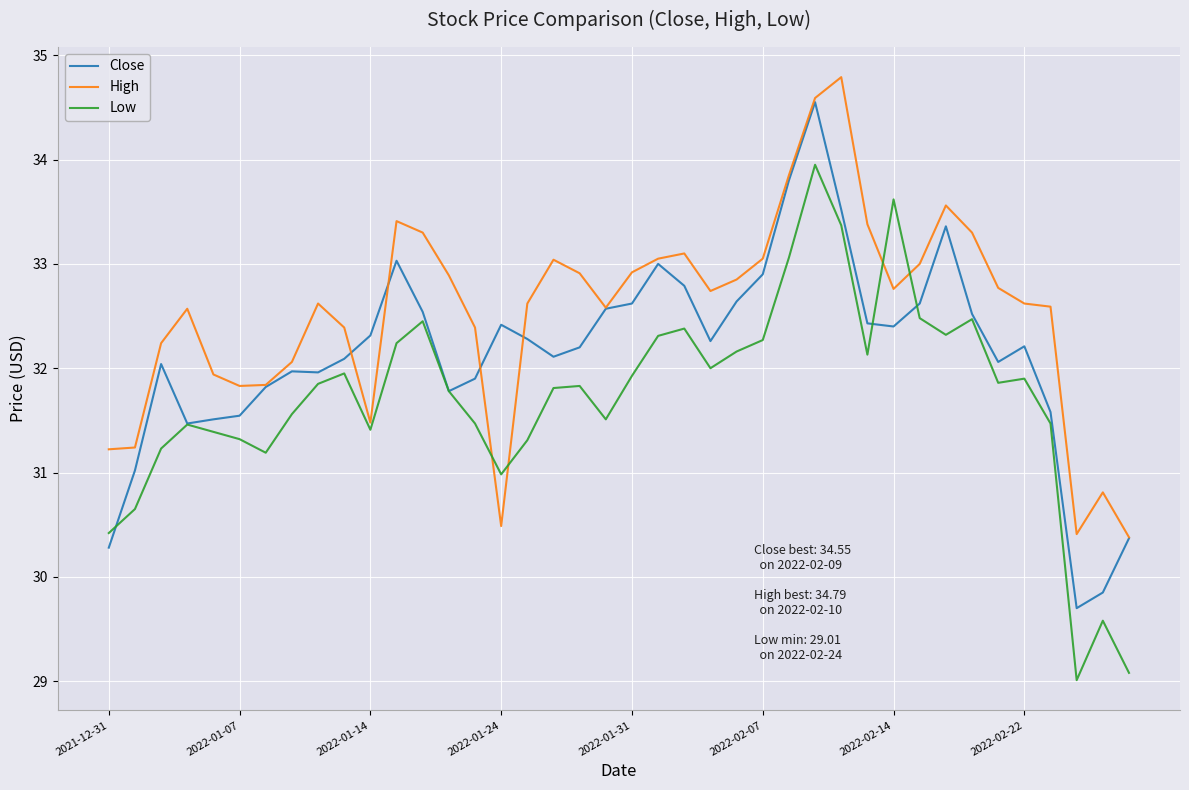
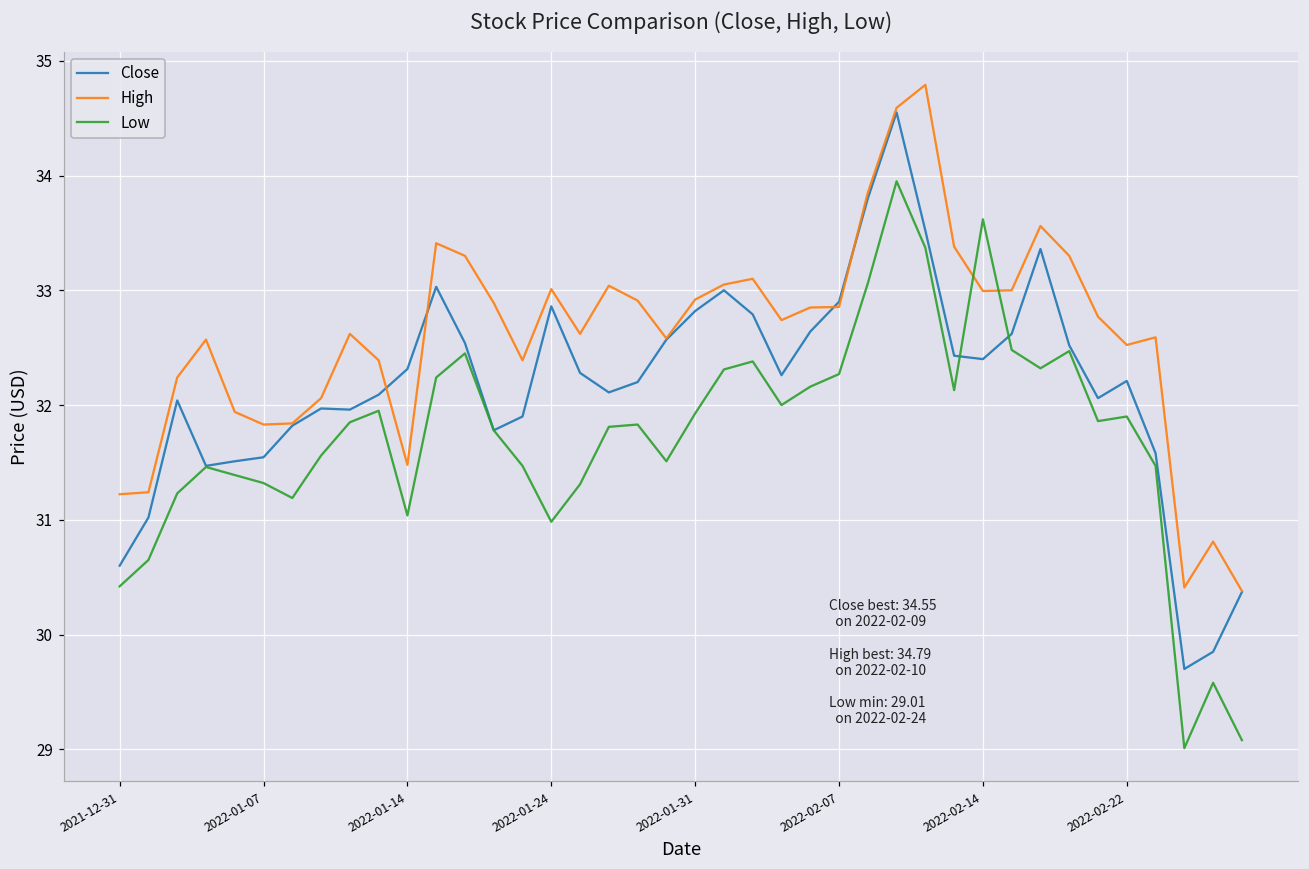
Close, 2021-12-31: 30.28 -> 30.60
Low, 2022-01-14: 31.41 -> 31.04
Close, 2022-01-24: 32.42 -> 32.86
High, 2022-01-24: 30.49 -> 33.01
Close, 2022-01-31: 32.62 -> 32.82
High, 2022-02-07: 33.05 -> 32.85
High, 2022-02-14: 32.76 -> 32.99
High, 2022-02-22: 32.62 -> 32.52
